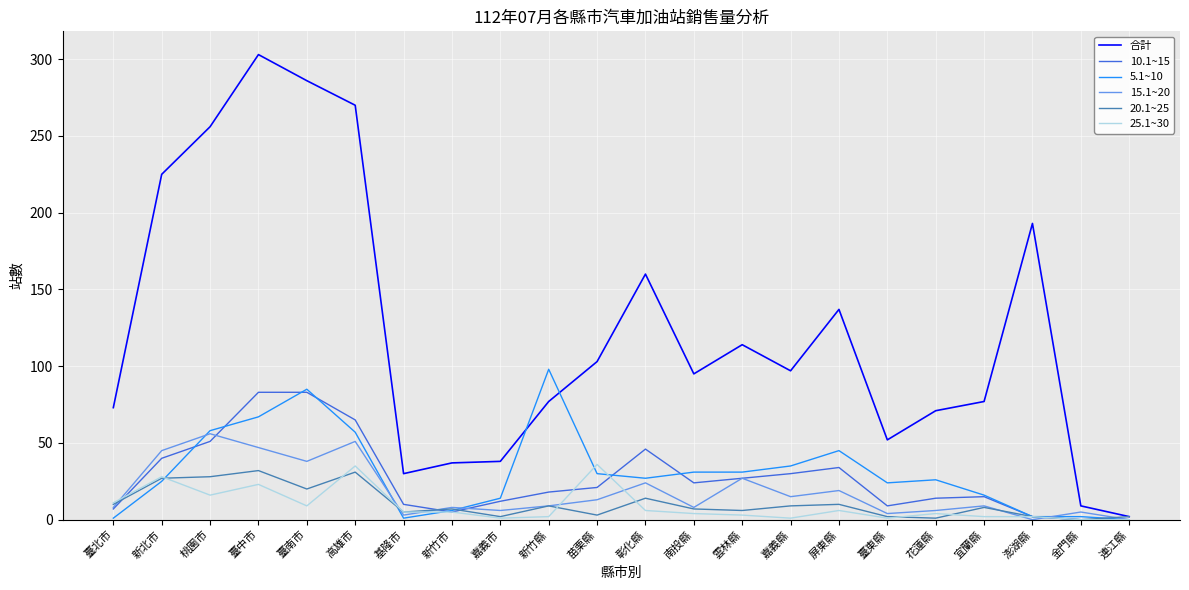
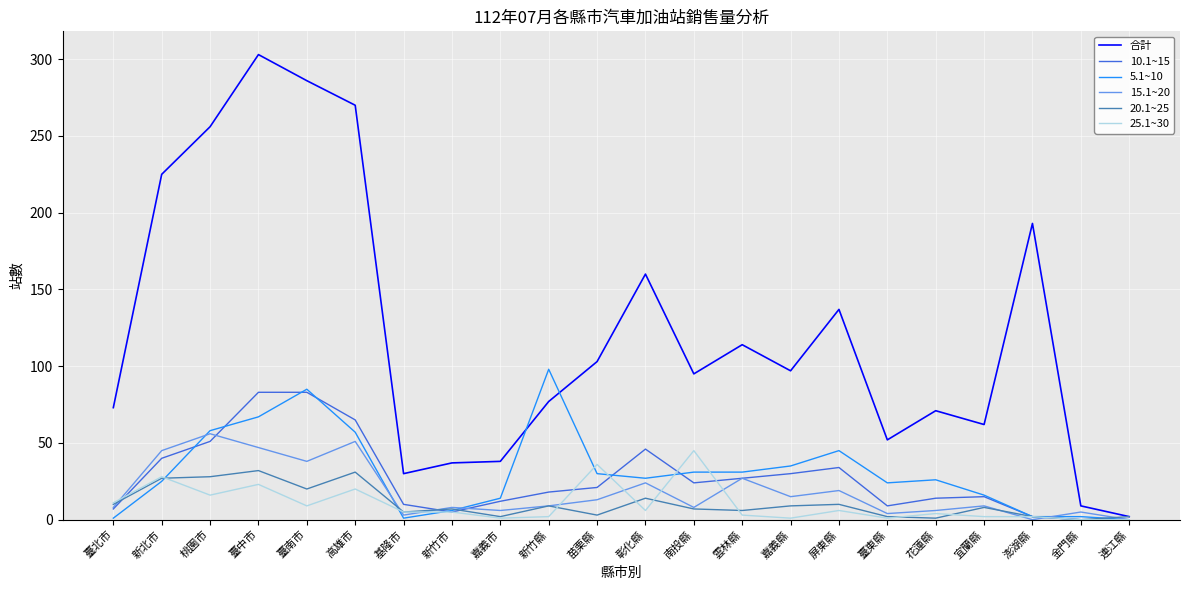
25.1~30, 高雄市: 35 -> 20
25.1~30, 南投縣: 4 -> 45
合計, 宜蘭縣: 77 -> 62
